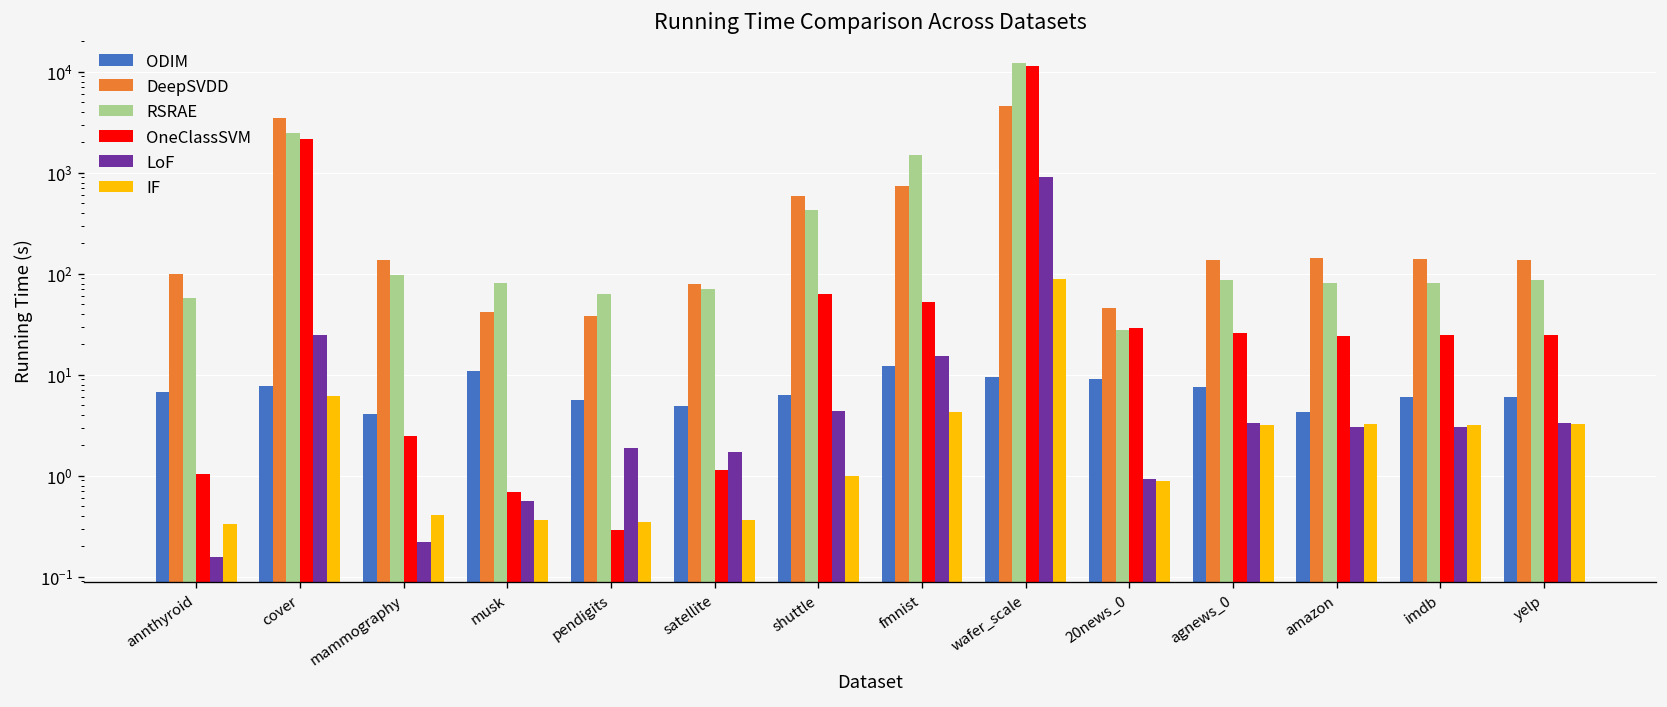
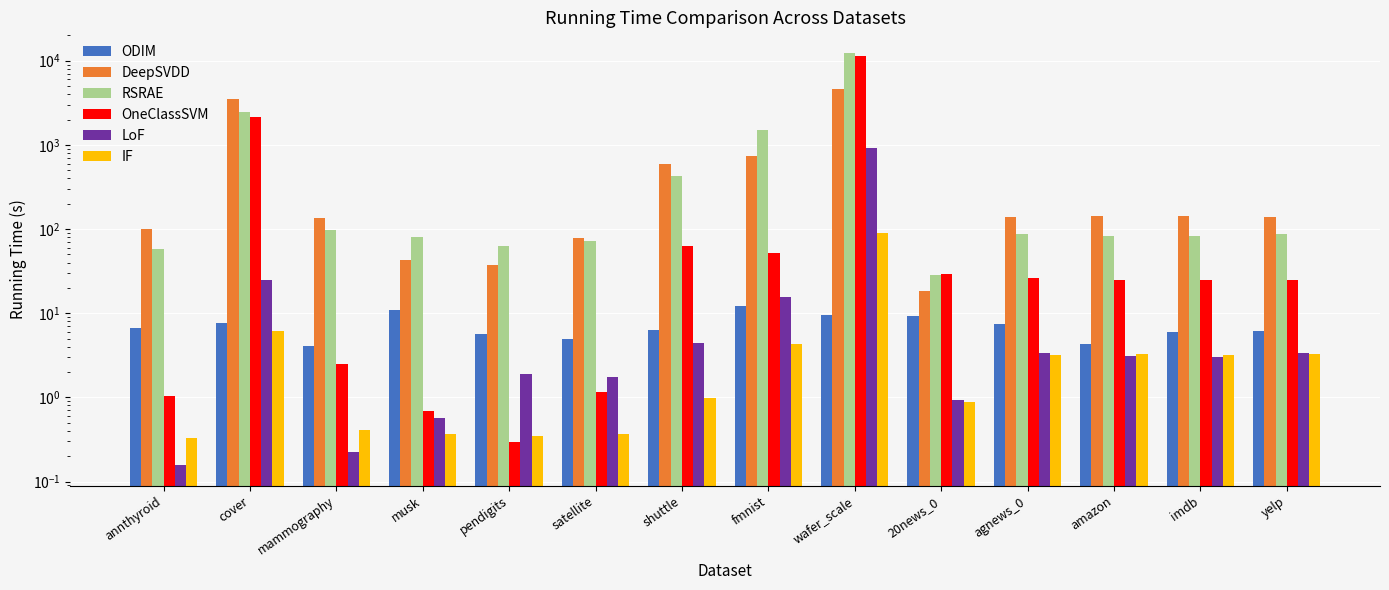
DeepSVDD, 20news_0: 50 -> 18
